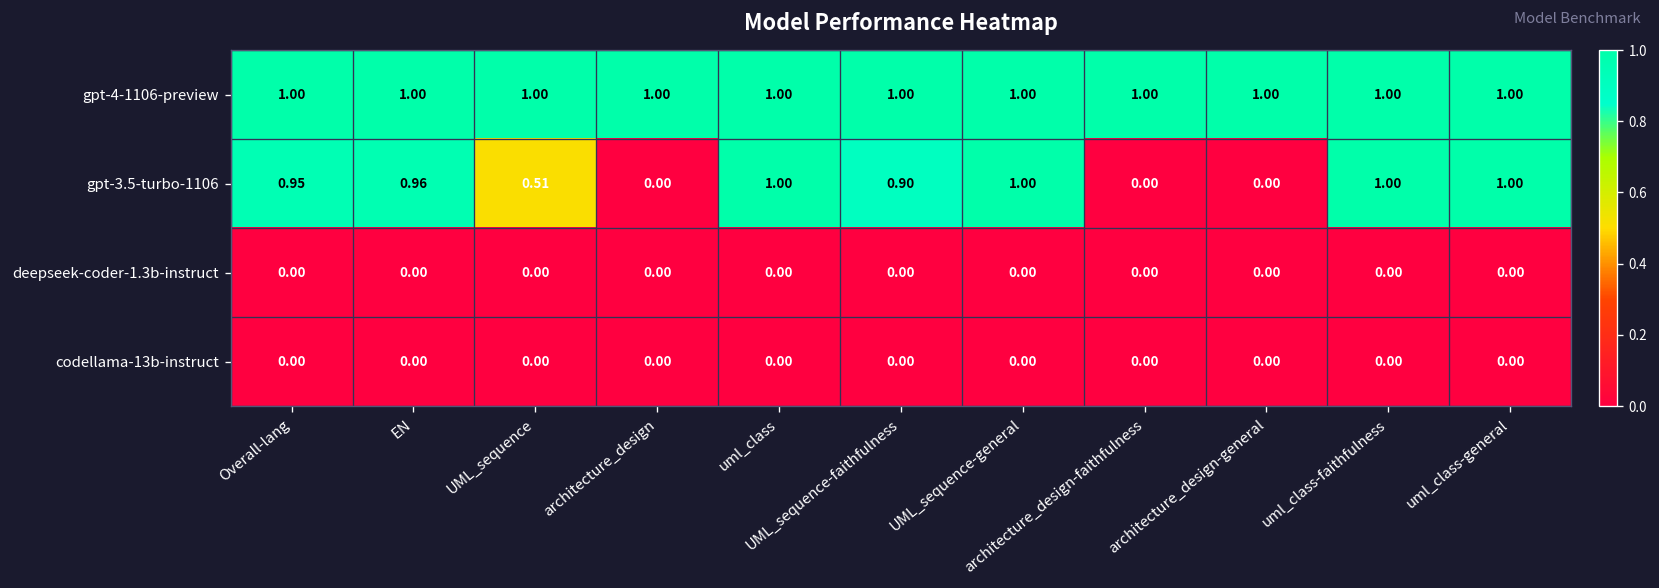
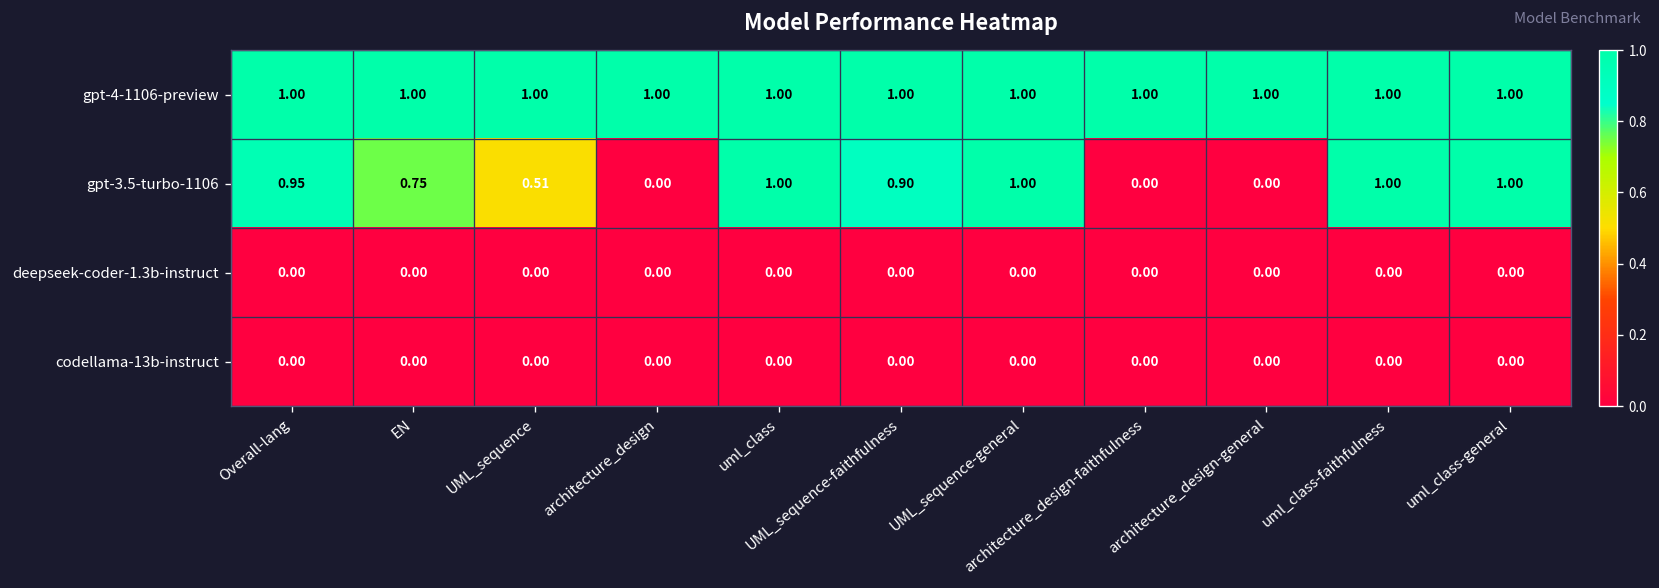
gpt-3.5-turbo-1106, EN: 0.96 -> 0.75
